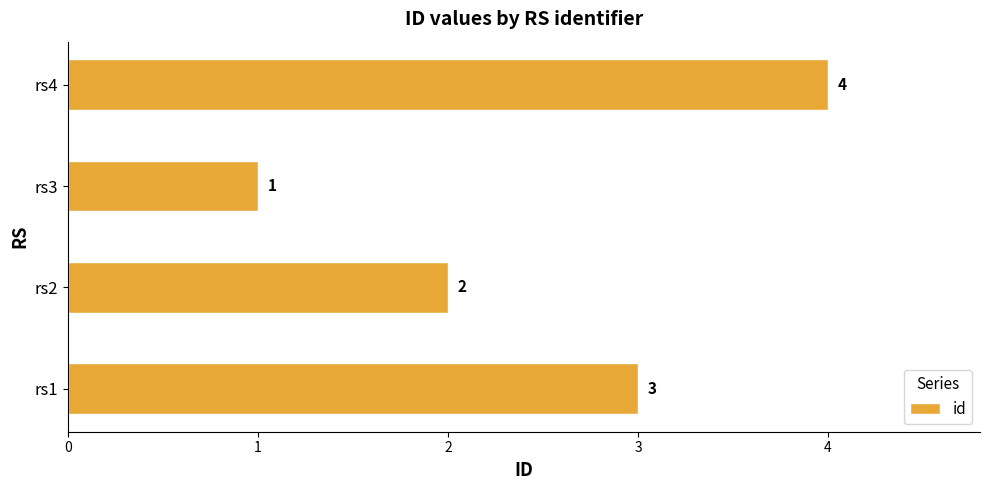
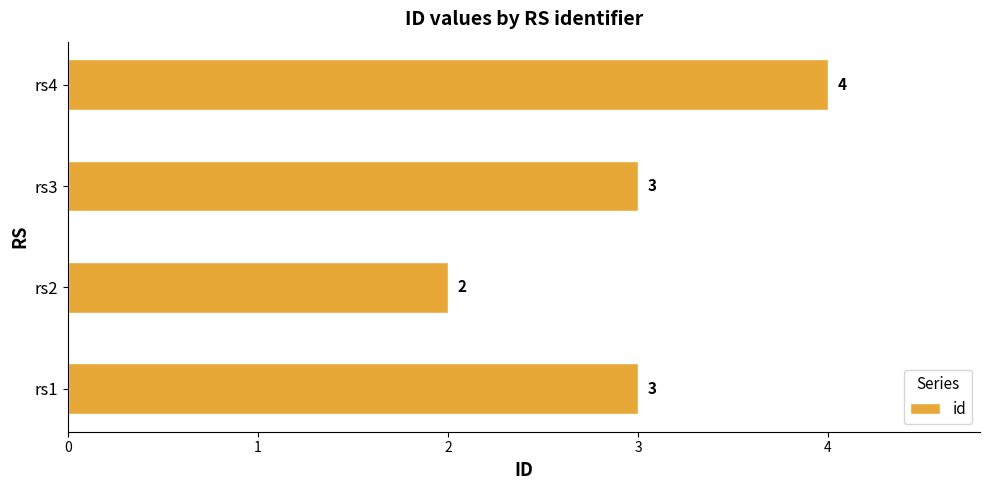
rs3: 1 -> 3
